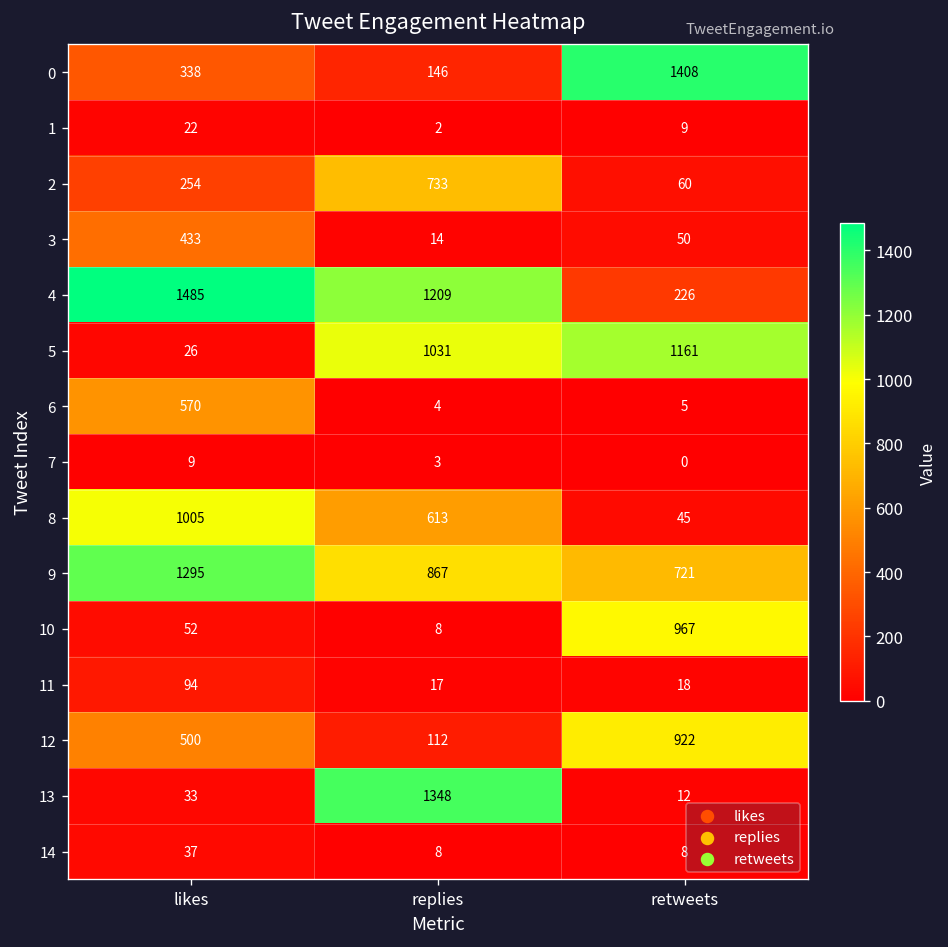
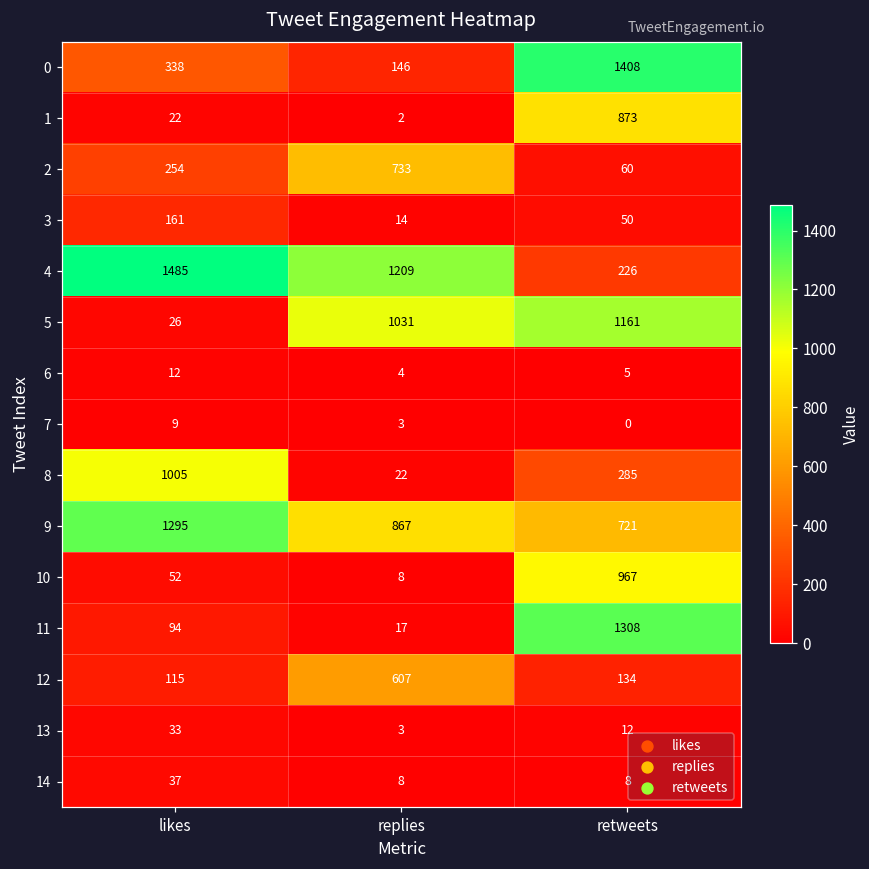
1, retweets: 9 -> 873
3, likes: 433 -> 161
6, likes: 570 -> 12
8, replies: 613 -> 22
8, retweets: 45 -> 285
11, retweets: 18 -> 1308
12, likes: 500 -> 115
12, replies: 112 -> 607
12, retweets: 922 -> 134
13, replies: 1348 -> 3
